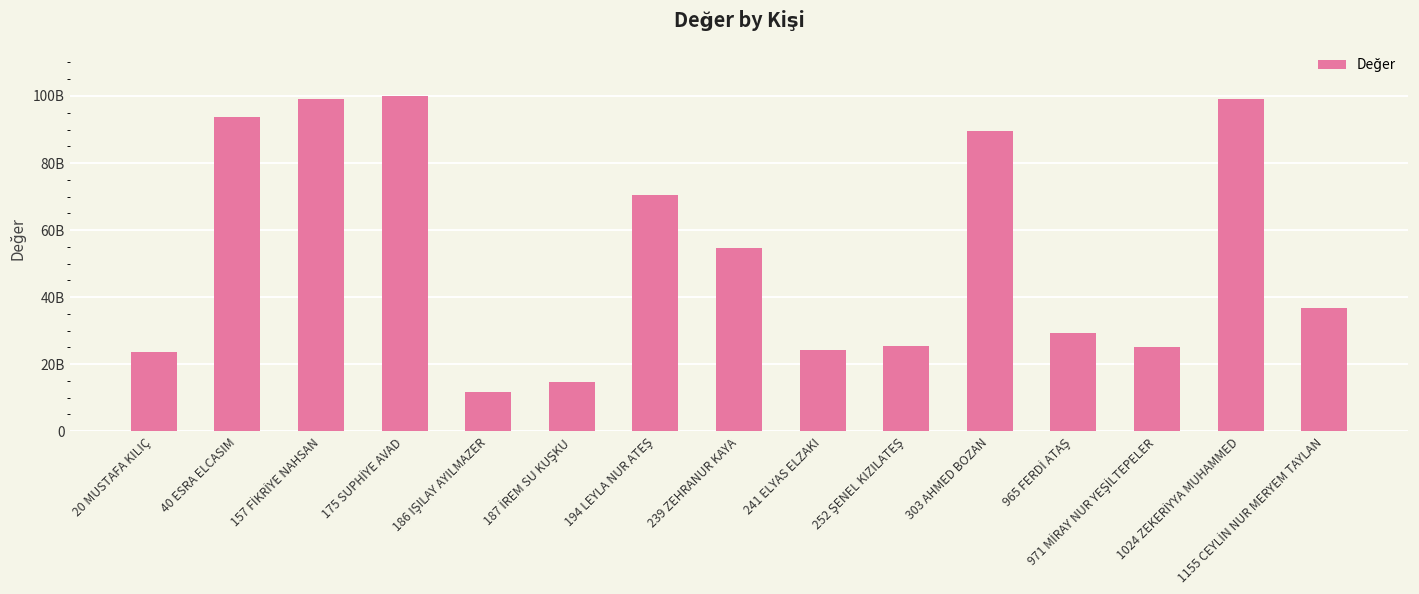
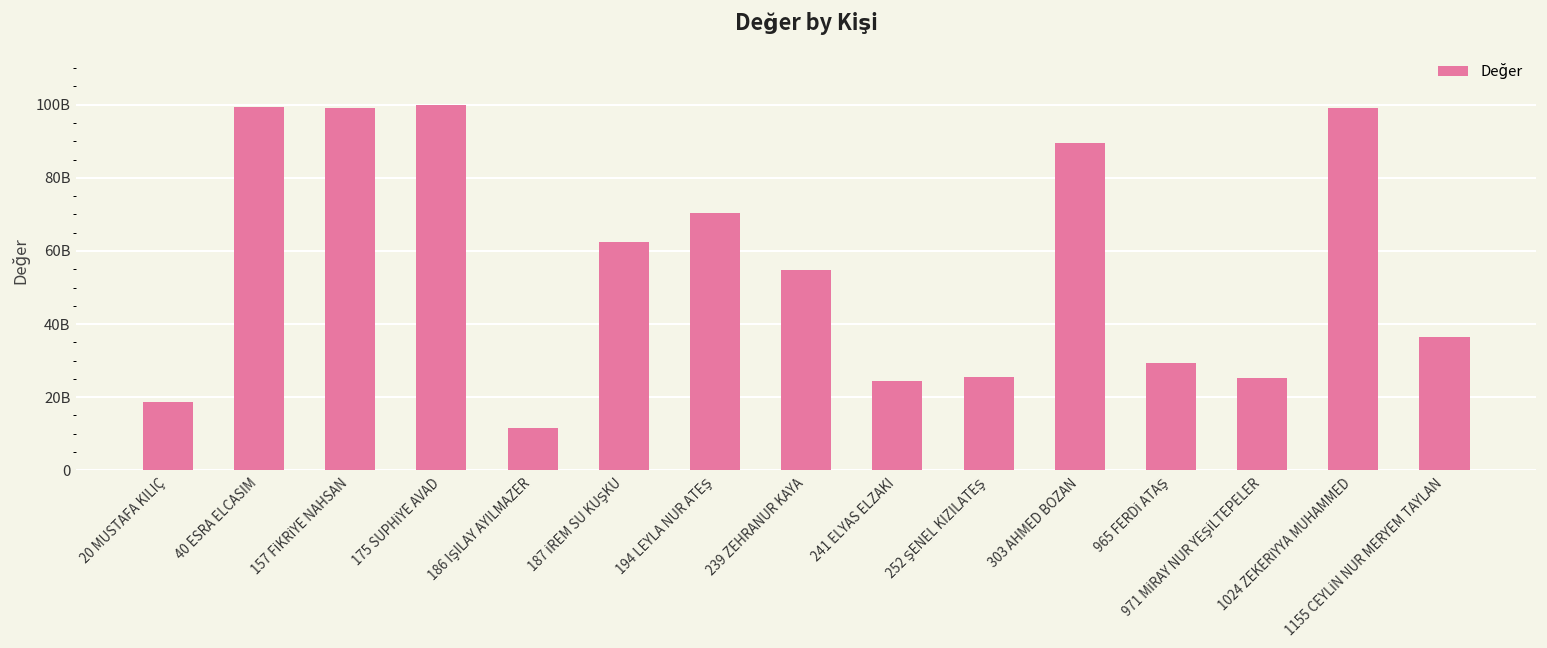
20 MUSTAFA KILIÇ: 24000000000 -> 19000000000
40 ESRA ELCASIM: 94000000000 -> 99000000000
187 İREM SU KUŞKU: 15000000000 -> 63000000000
